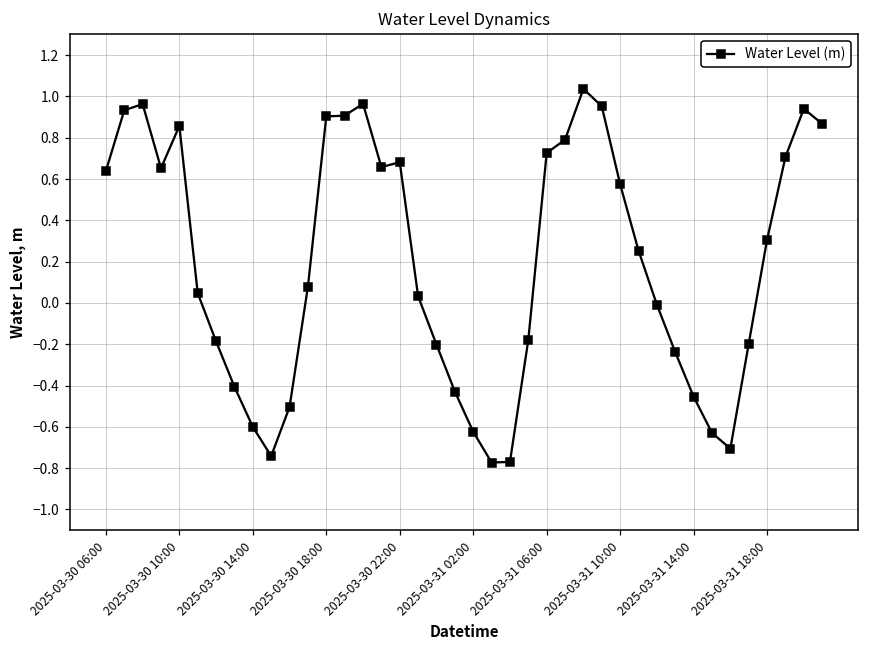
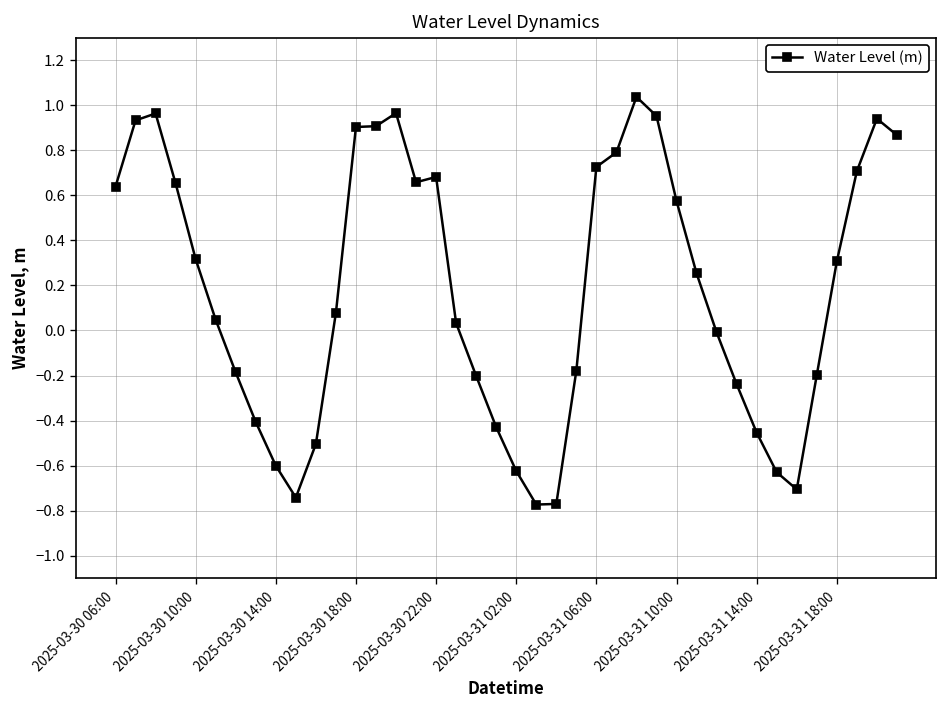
2025-03-30 10:00: 0.86 -> 0.32
